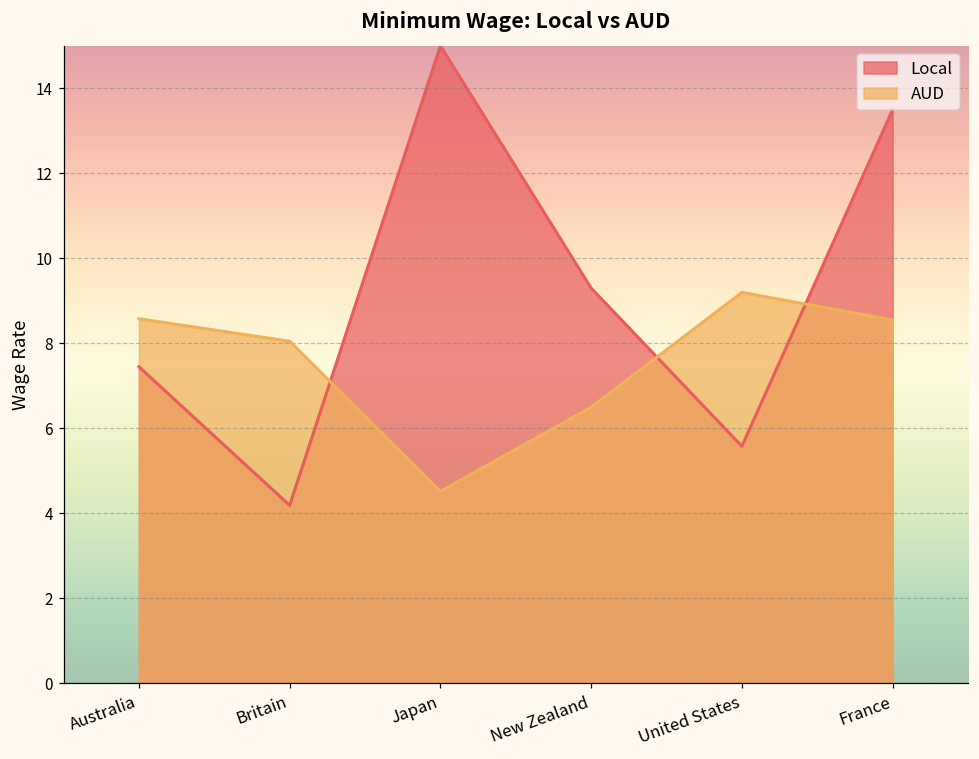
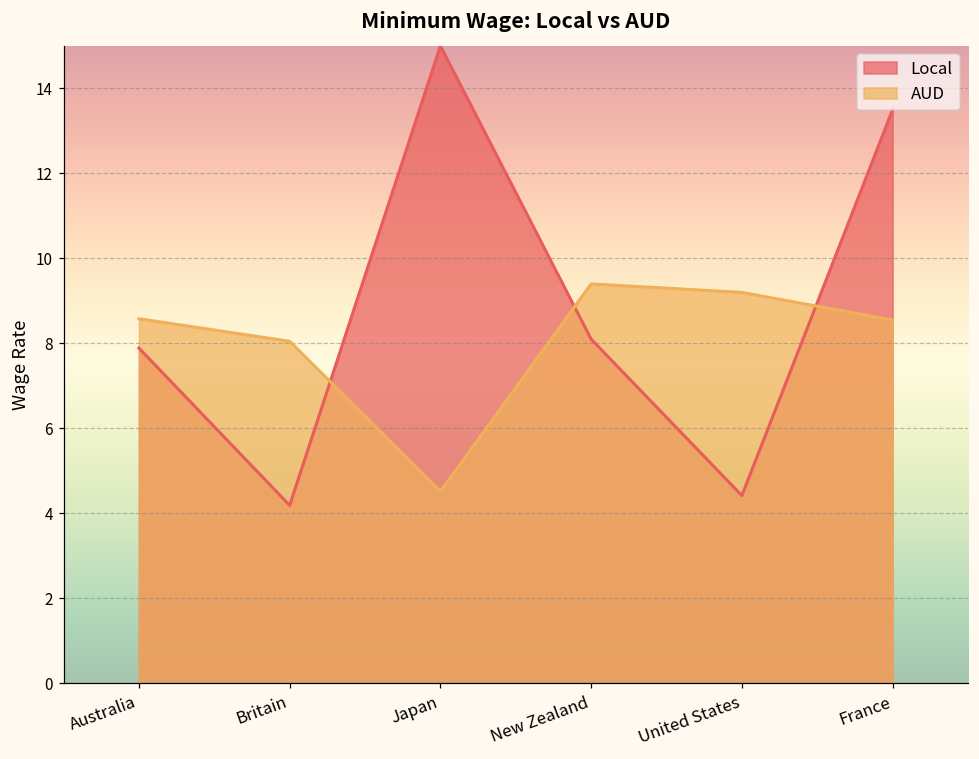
Local, Australia: 7.5 -> 7.9
Local, New Zealand: 9.3 -> 8.1
AUD, New Zealand: 6.5 -> 9.4
Local, United States: 5.6 -> 4.4
